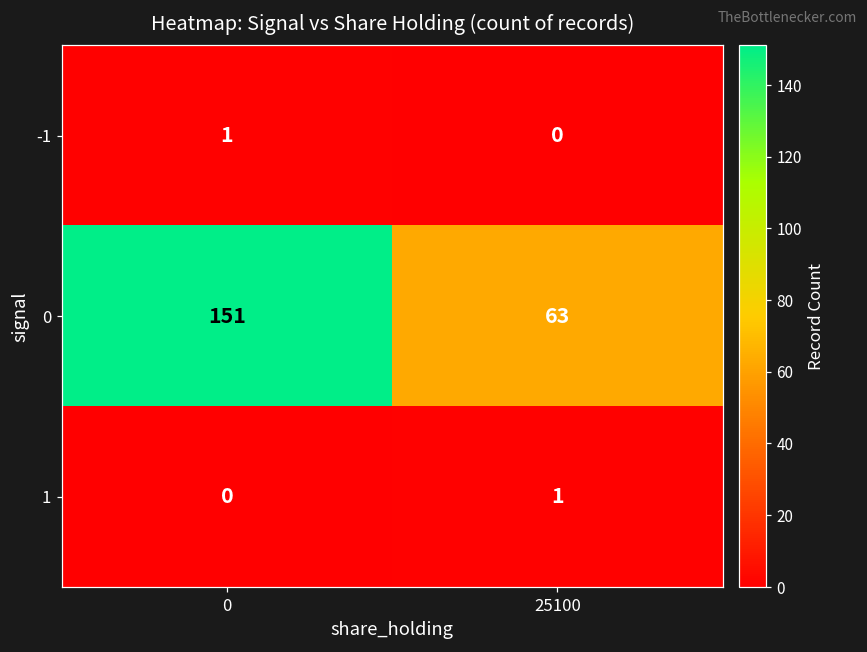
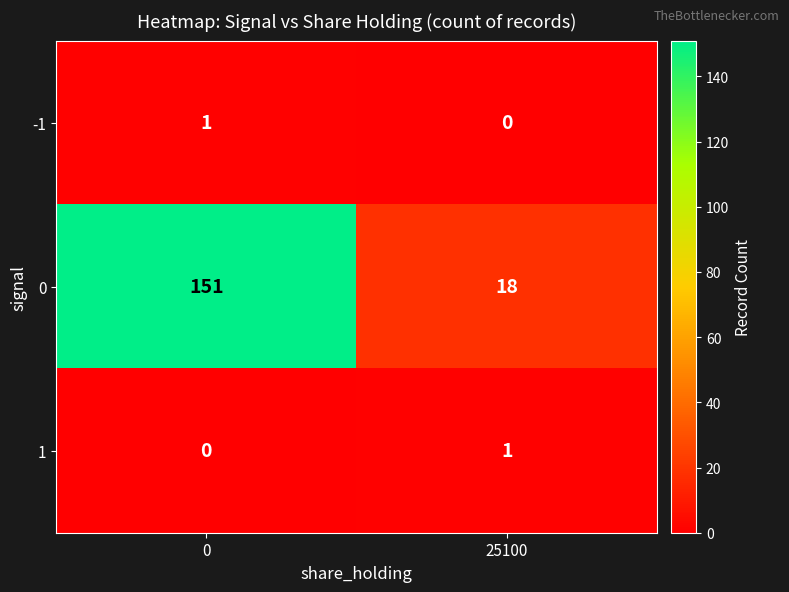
0, 25100: 63 -> 18
